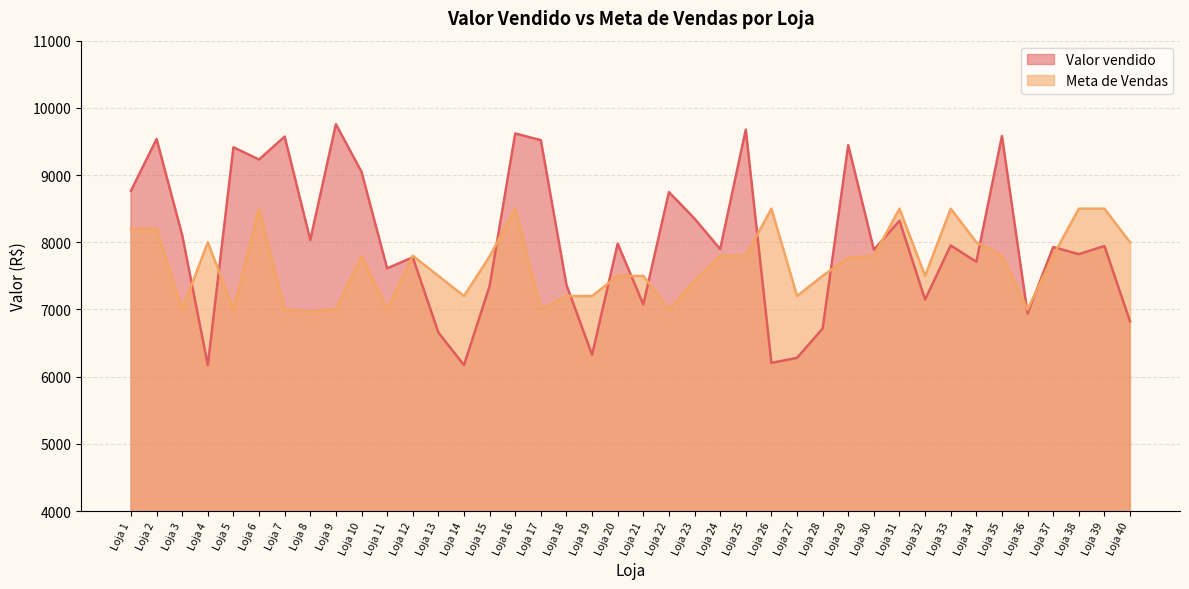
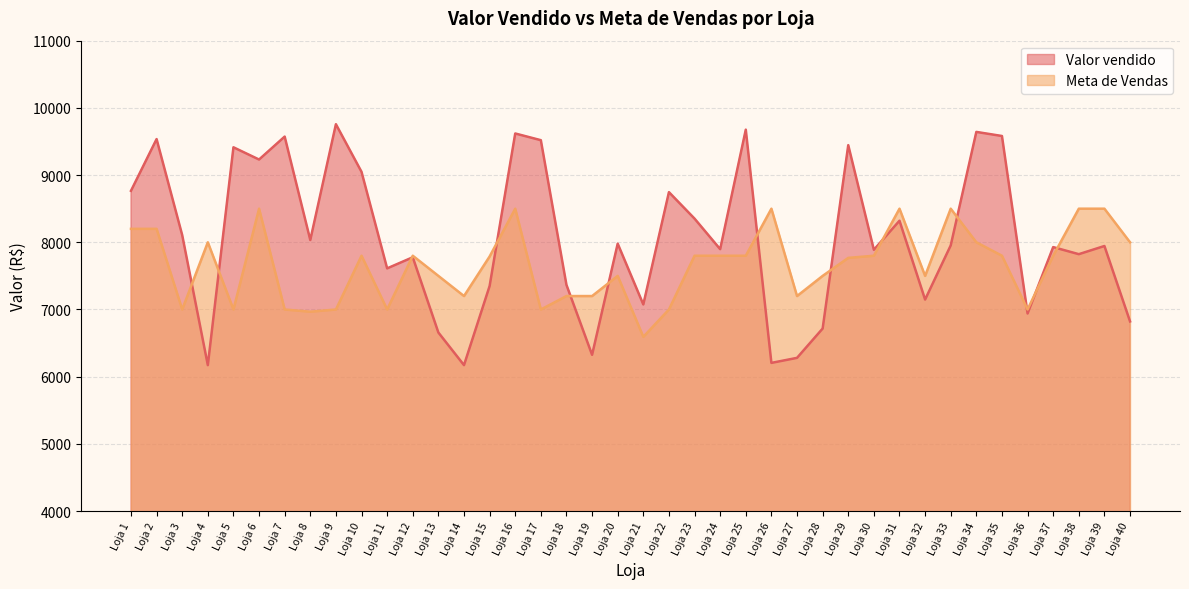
Meta de Vendas, Loja 21: 7500 -> 6600
Meta de Vendas, Loja 23: 7400 -> 7800
Valor vendido, Loja 34: 7700 -> 9600
